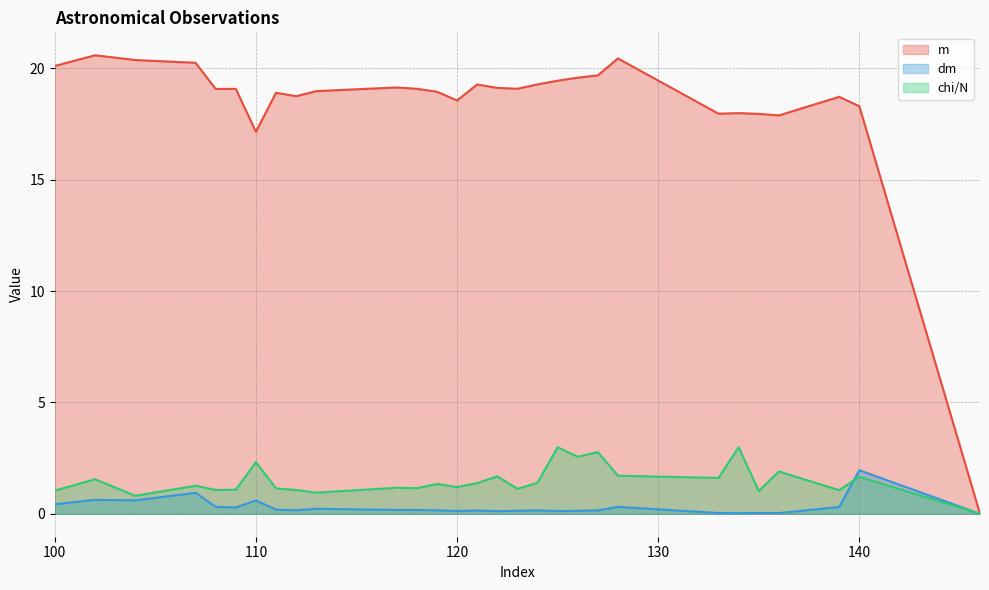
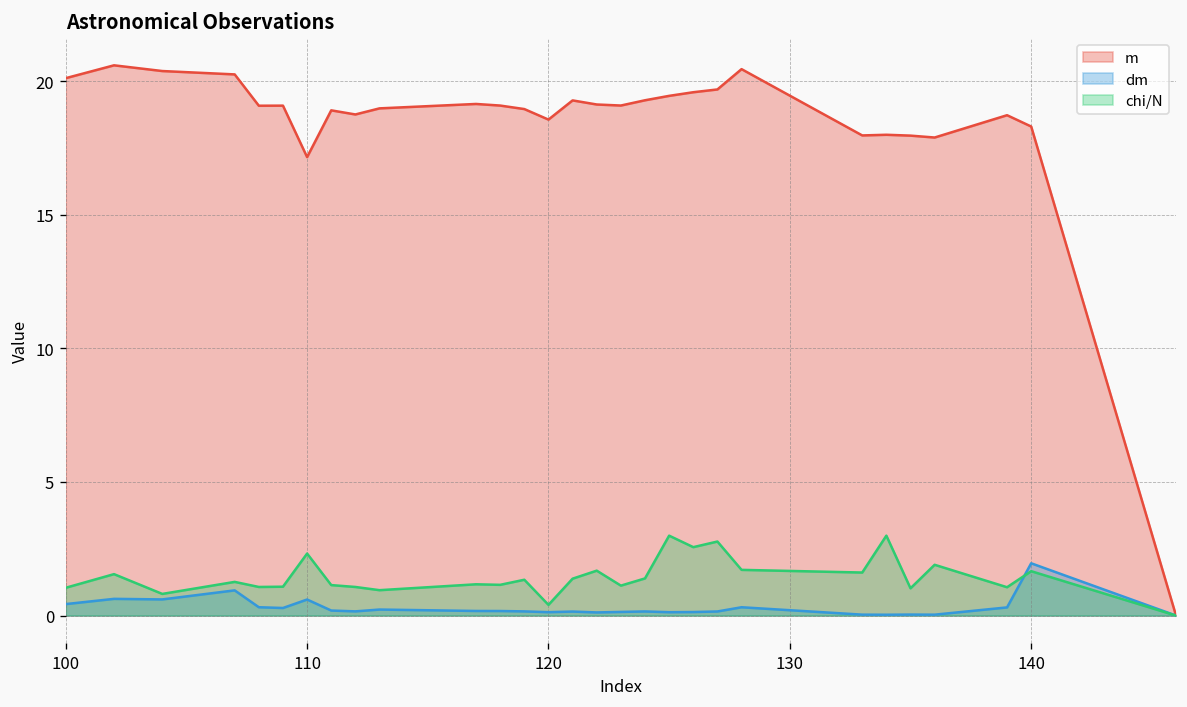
chi/N, 120: 1.2 -> 0.4
